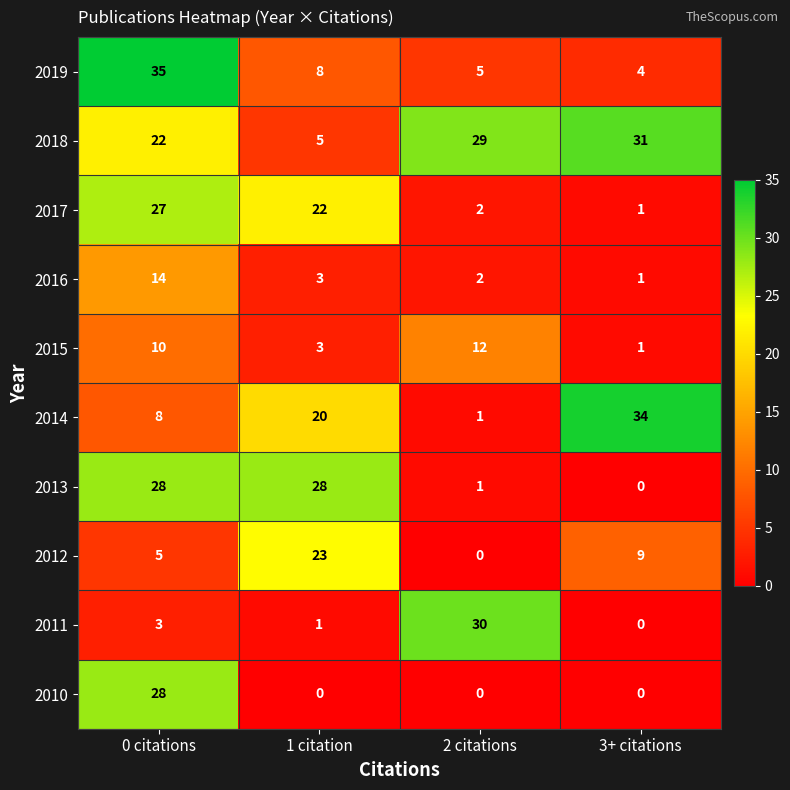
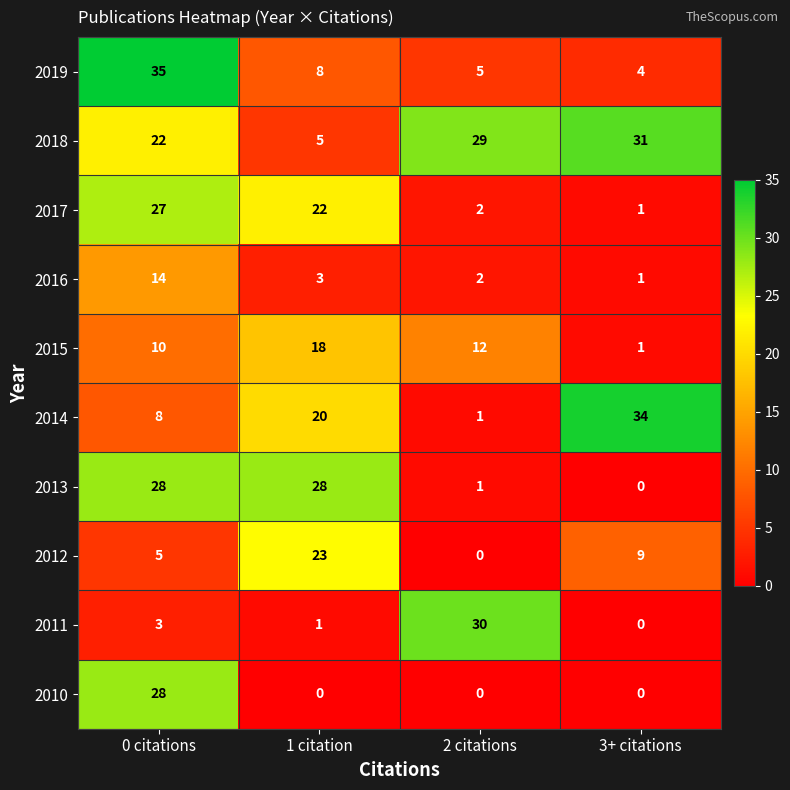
2015, 1 citation: 3 -> 18
